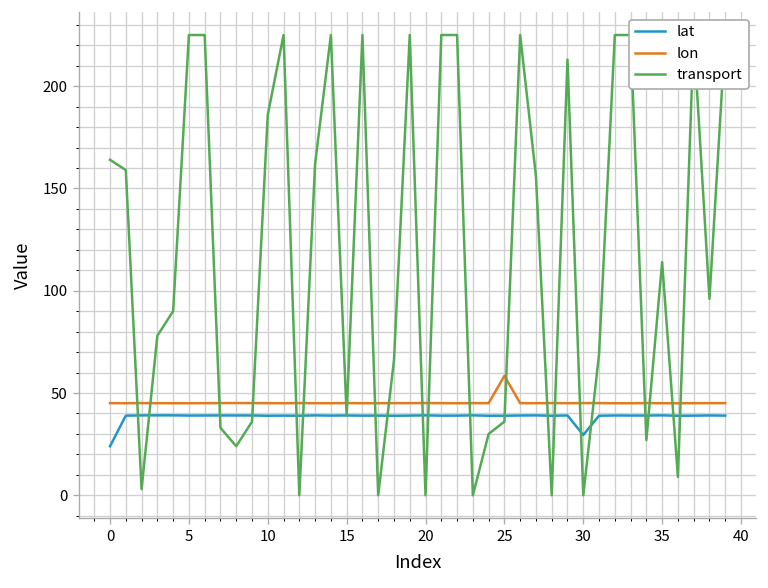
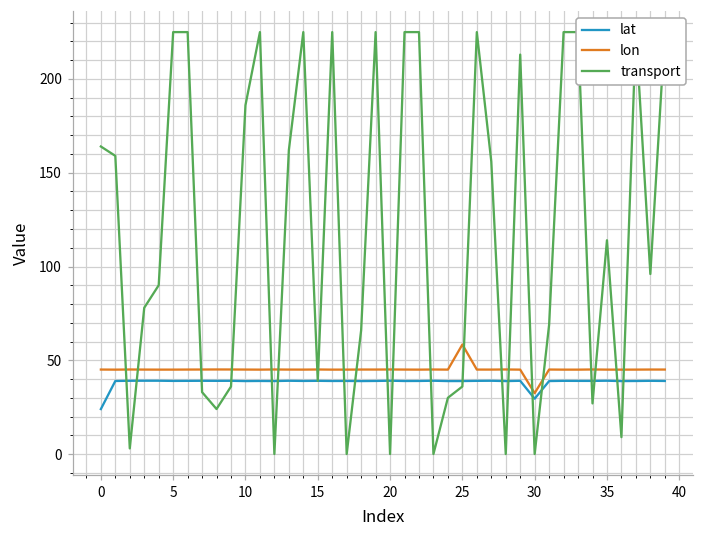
lon, 30: 45 -> 32
